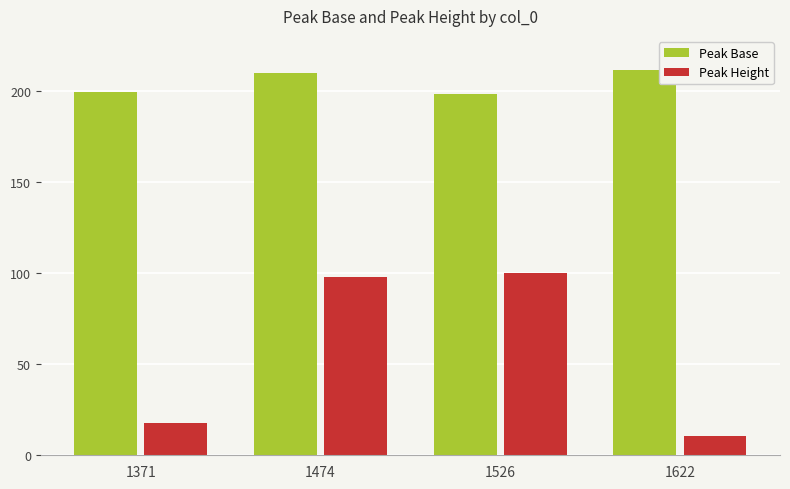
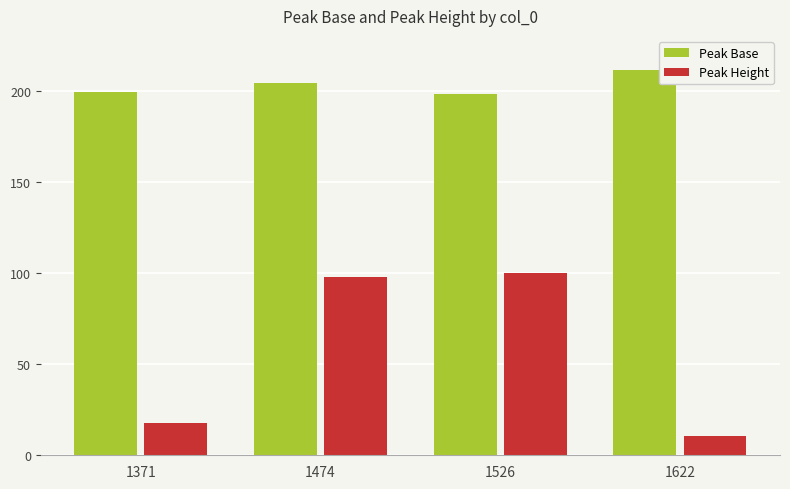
Peak Base, 1474: 210 -> 204
